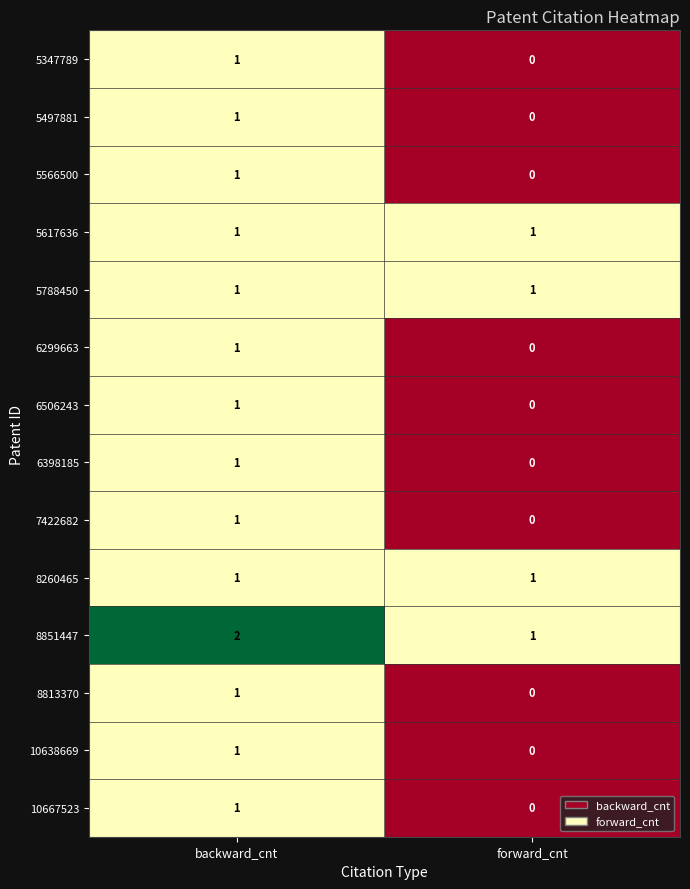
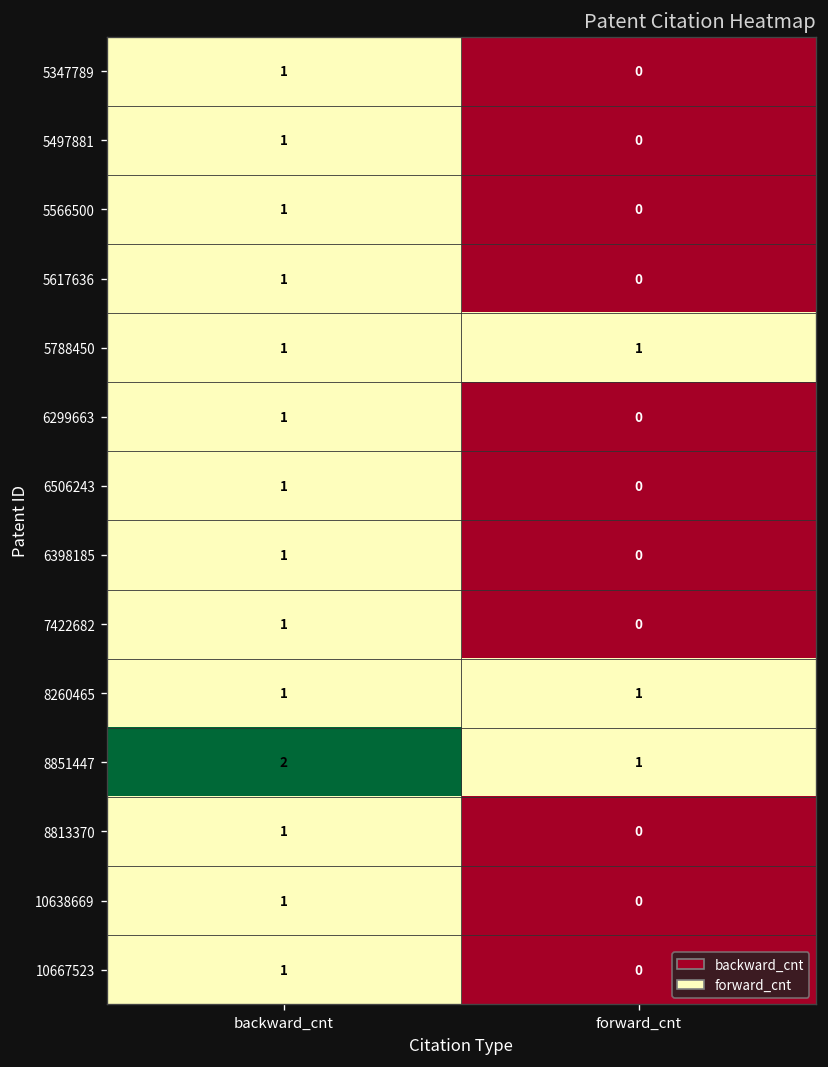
5617636, forward_cnt: 1 -> 0
